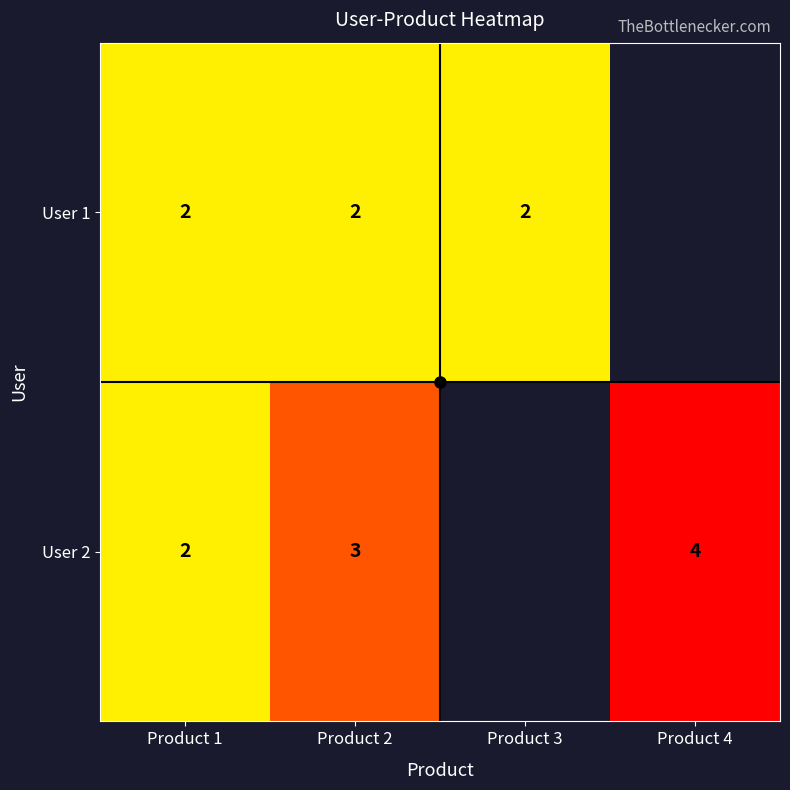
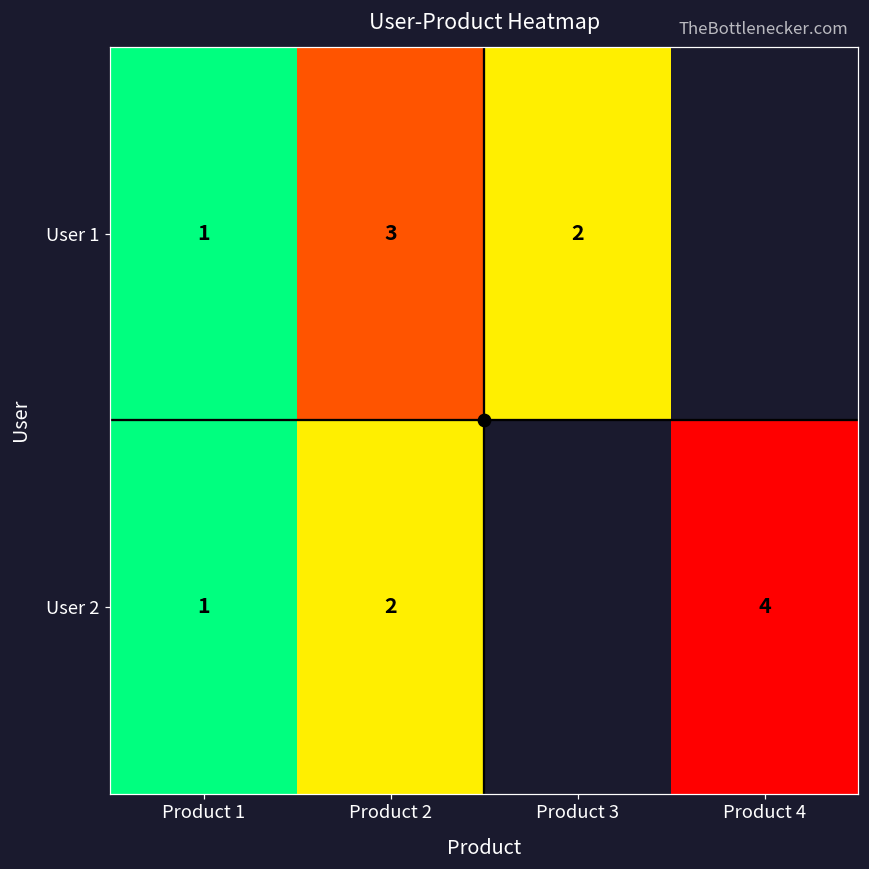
User 1, Product 1: 2 -> 1
User 1, Product 2: 2 -> 3
User 2, Product 1: 2 -> 1
User 2, Product 2: 3 -> 2
